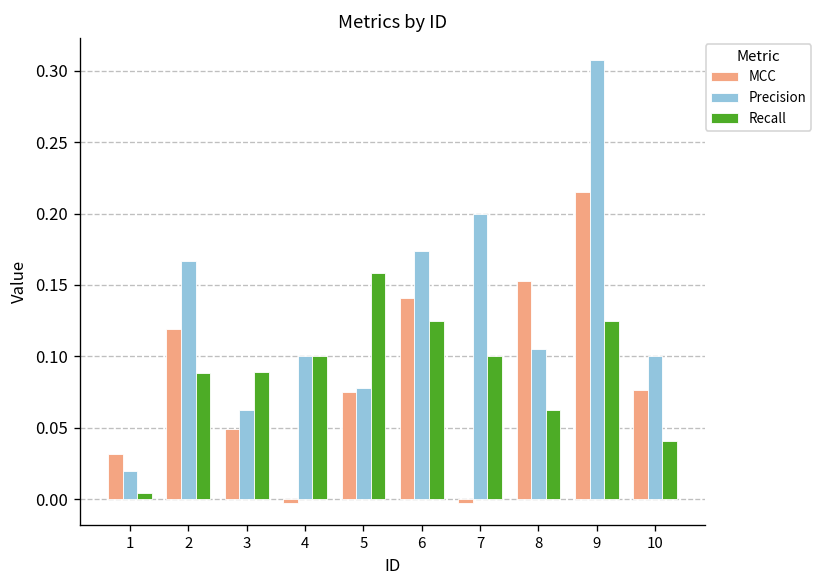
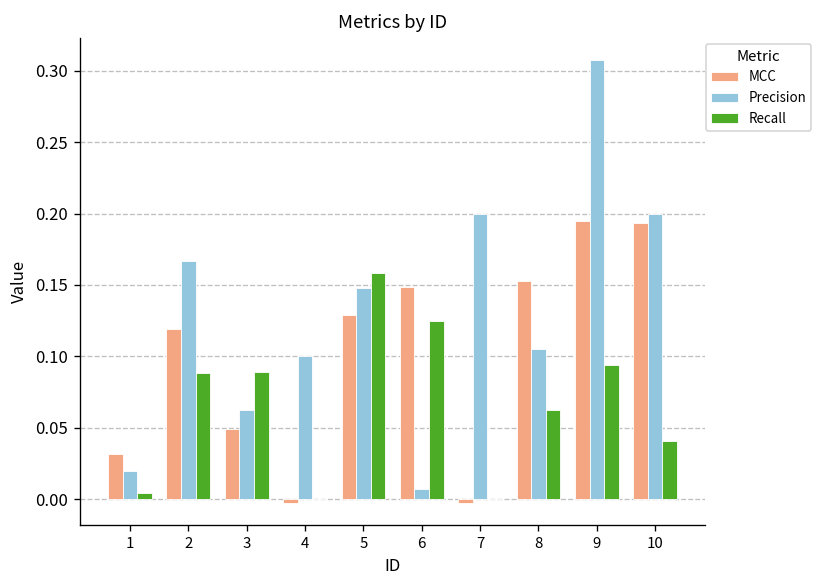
Recall, 4: 0.1 -> 0.0
MCC, 5: 0.075 -> 0.129
Precision, 5: 0.078 -> 0.148
MCC, 6: 0.141 -> 0.149
Precision, 6: 0.174 -> 0.007
Recall, 7: 0.1 -> 0.0
MCC, 9: 0.215 -> 0.194
Recall, 9: 0.125 -> 0.094
MCC, 10: 0.077 -> 0.193
Precision, 10: 0.1 -> 0.2
